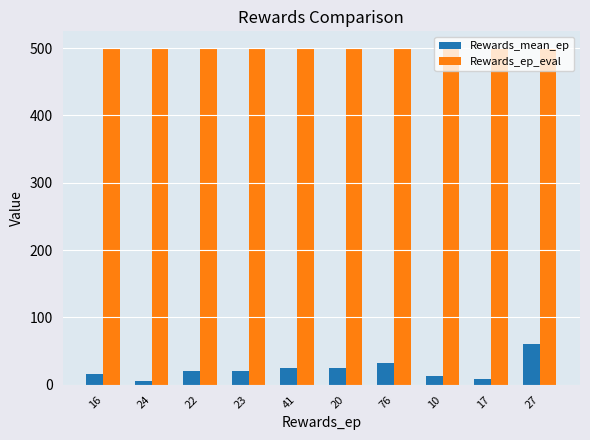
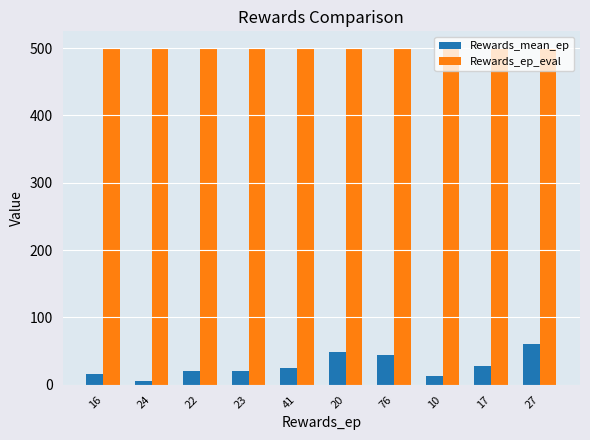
Rewards_mean_ep, 20: 20 -> 50
Rewards_mean_ep, 76: 30 -> 40
Rewards_mean_ep, 17: 10 -> 30
